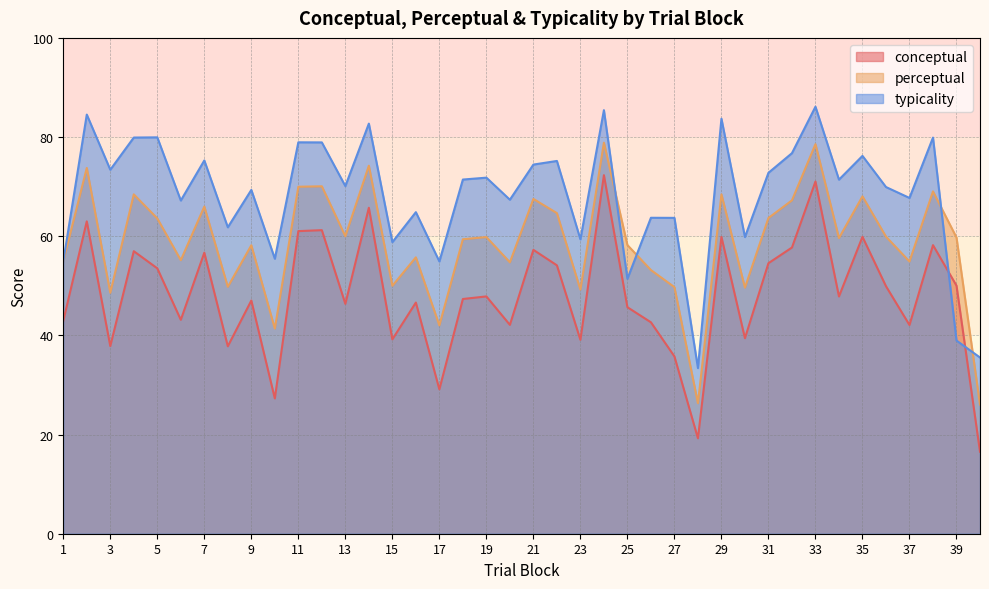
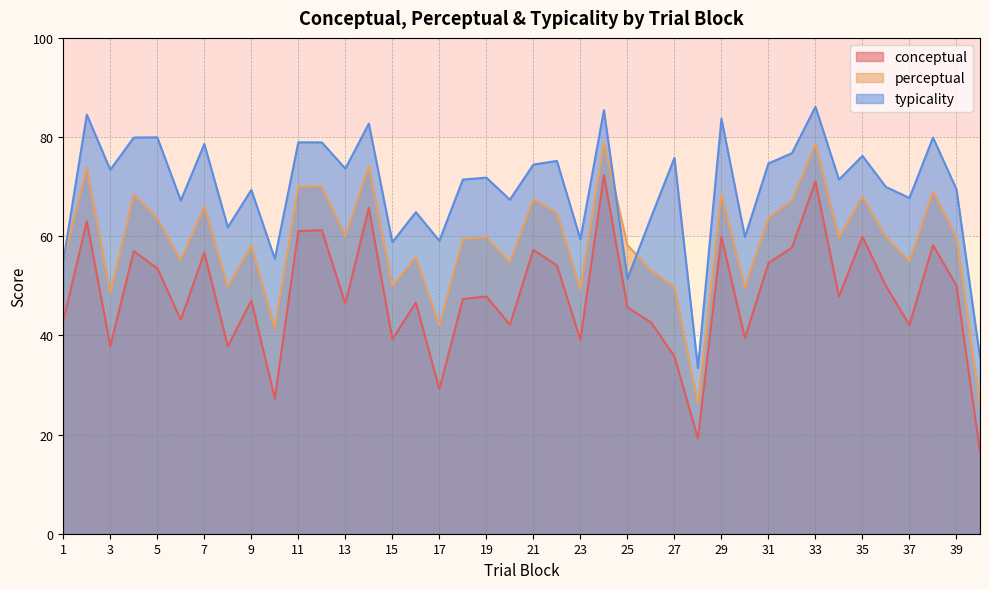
typicality, 7: 75 -> 79
typicality, 13: 70 -> 74
typicality, 17: 55 -> 59
typicality, 27: 64 -> 76
typicality, 31: 73 -> 75
typicality, 39: 39 -> 69
